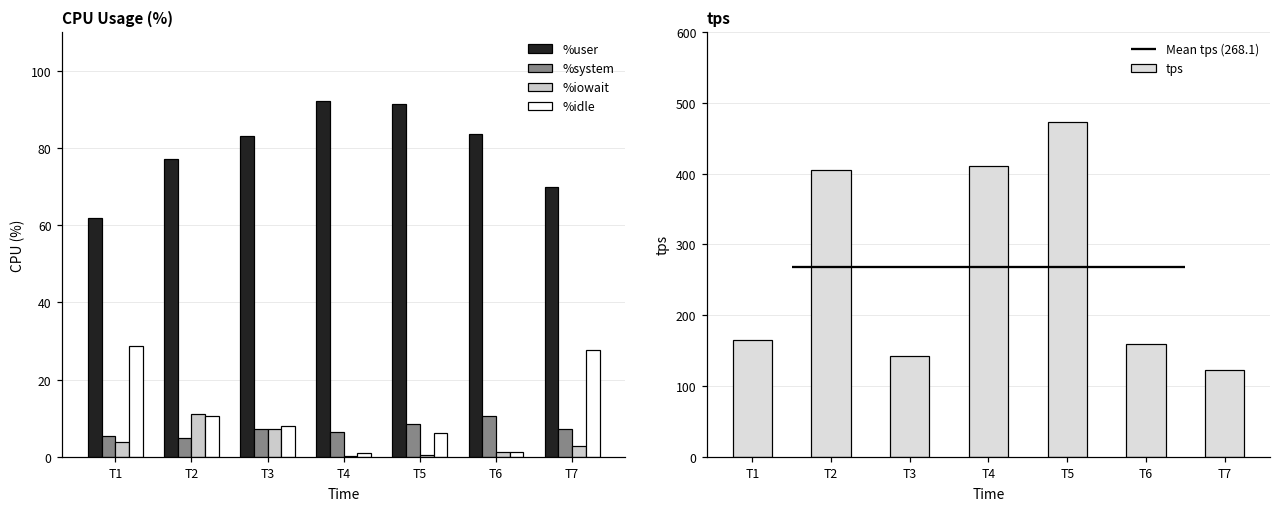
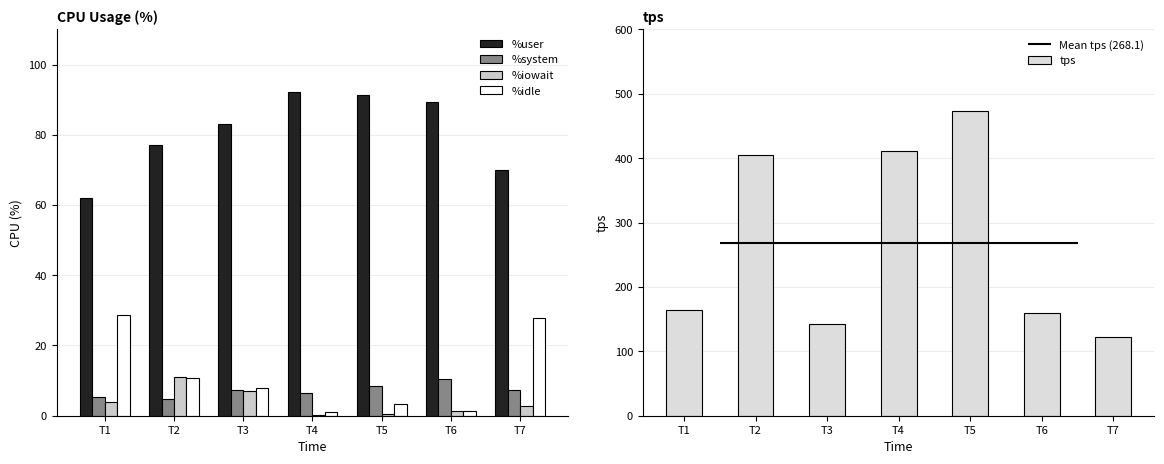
CPU Usage (%), %idle, T5: 6 -> 3
CPU Usage (%), %user, T6: 84 -> 89
